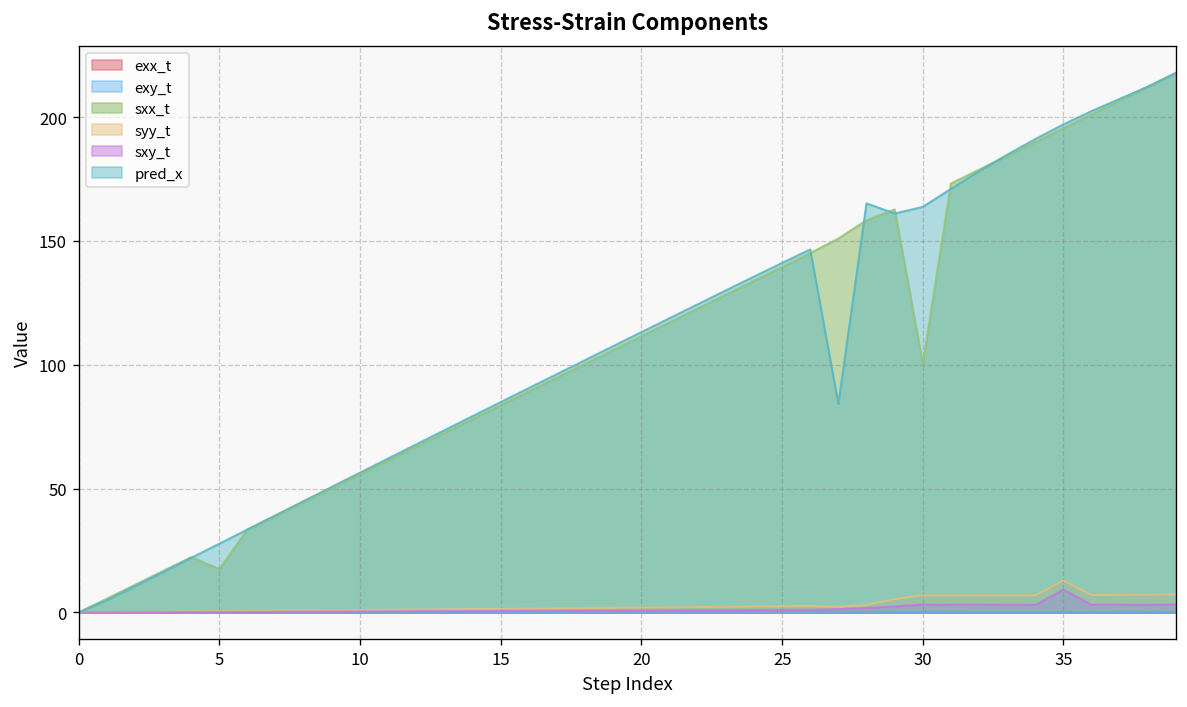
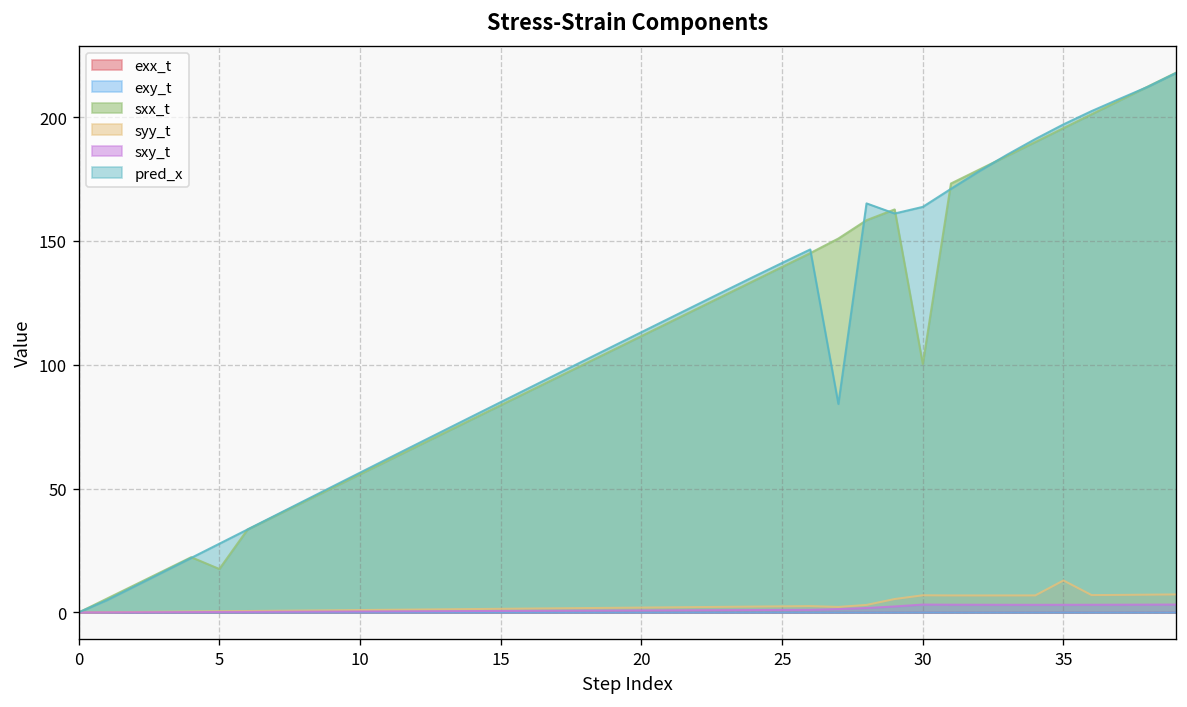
sxy_t, 35: 9 -> 3
